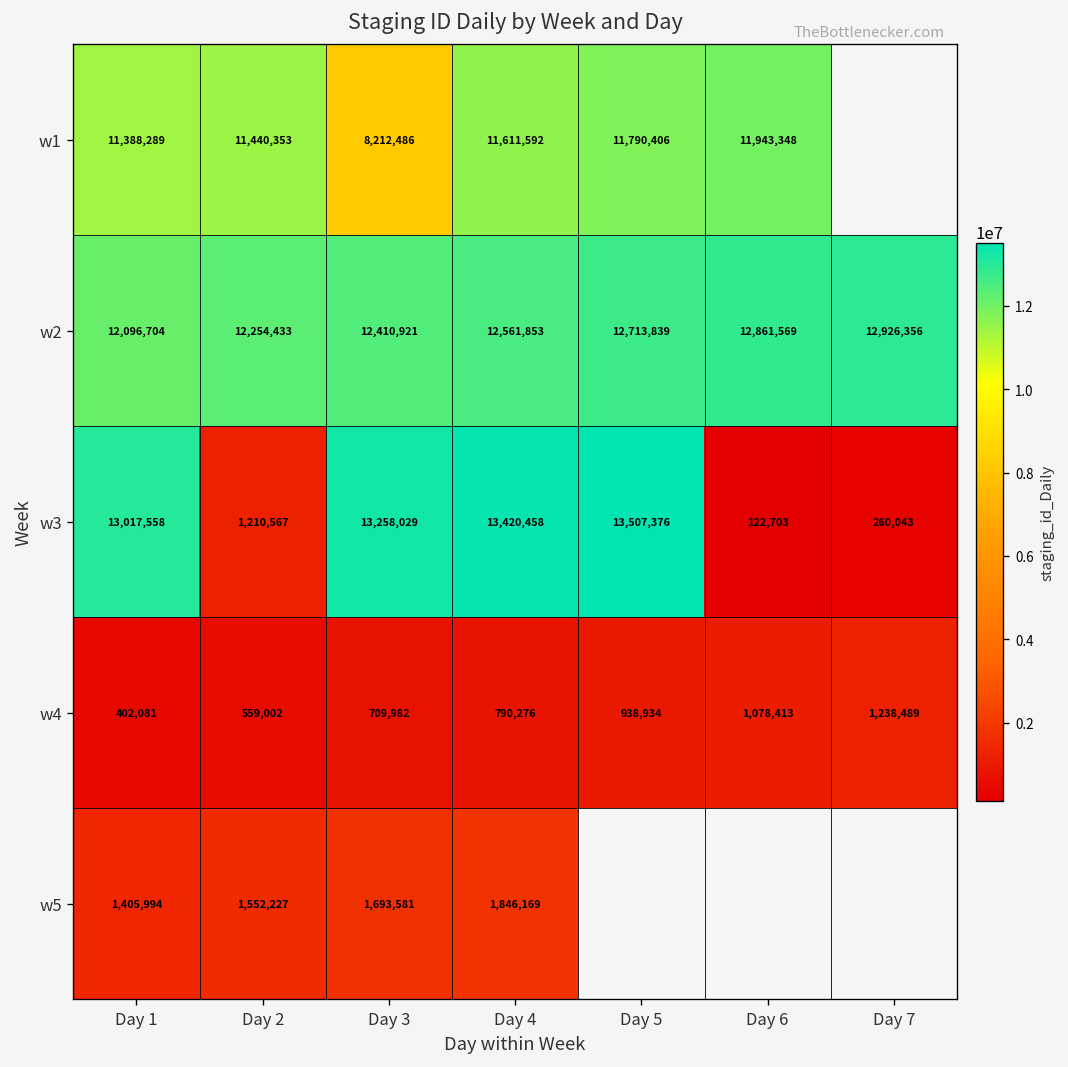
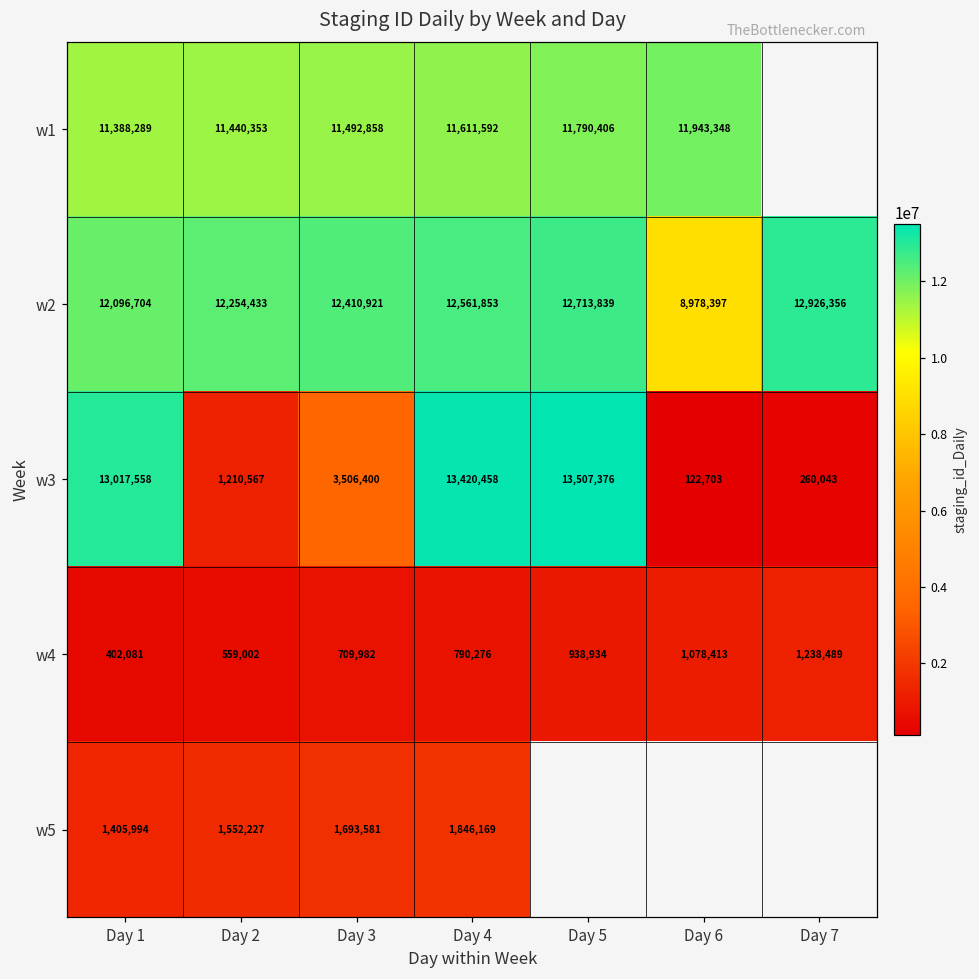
w1, Day 3: 8,212,486 -> 11,492,858
w2, Day 6: 12,861,569 -> 8,978,397
w3, Day 3: 13,258,029 -> 3,506,400
